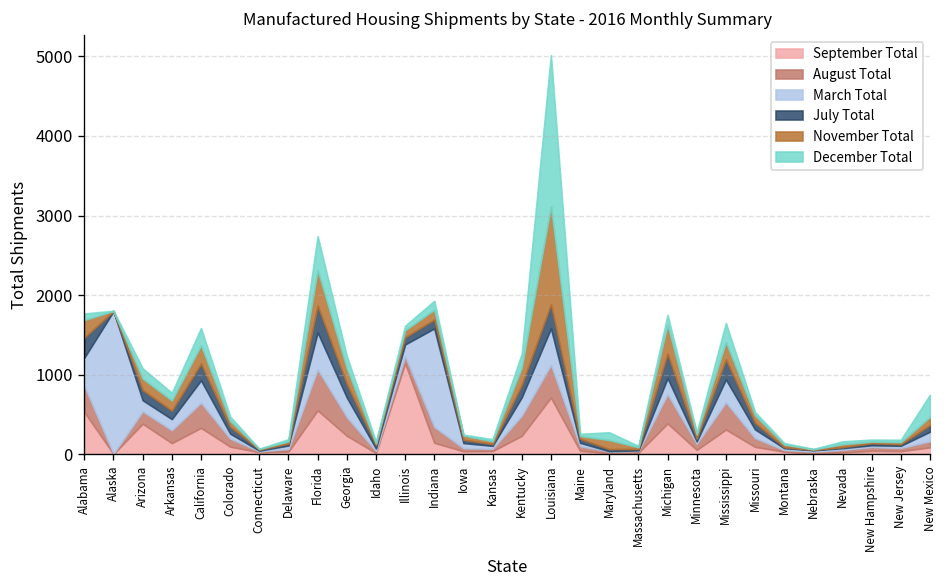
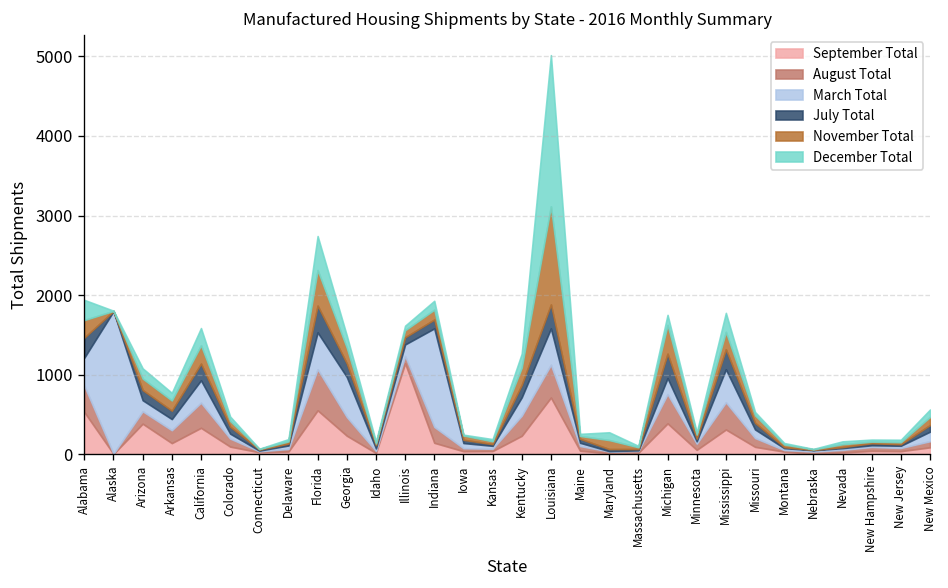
December Total, Alabama: 100 -> 300
March Total, Georgia: 200 -> 500
March Total, Mississippi: 300 -> 400
December Total, New Mexico: 300 -> 100
